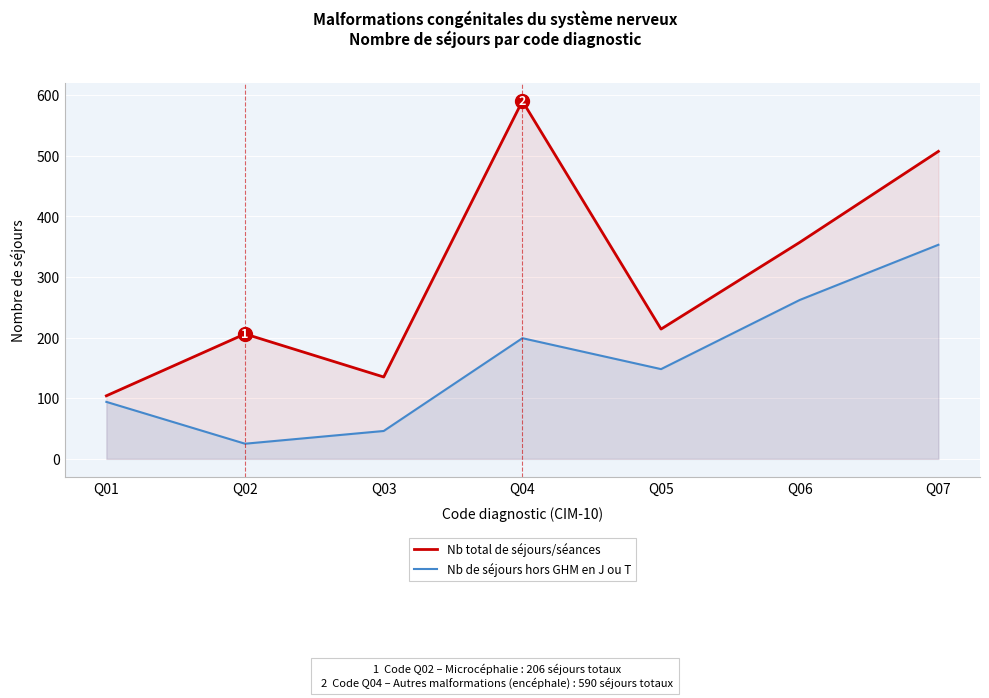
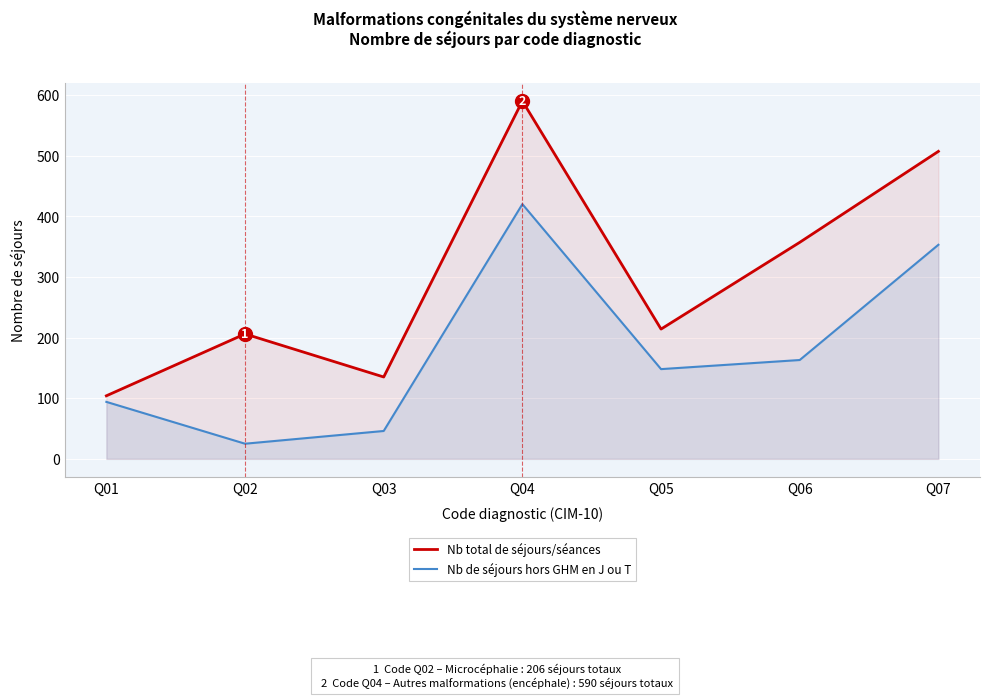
Nb de séjours hors GHM en J ou T, Q04: 200 -> 420
Nb de séjours hors GHM en J ou T, Q06: 260 -> 160
